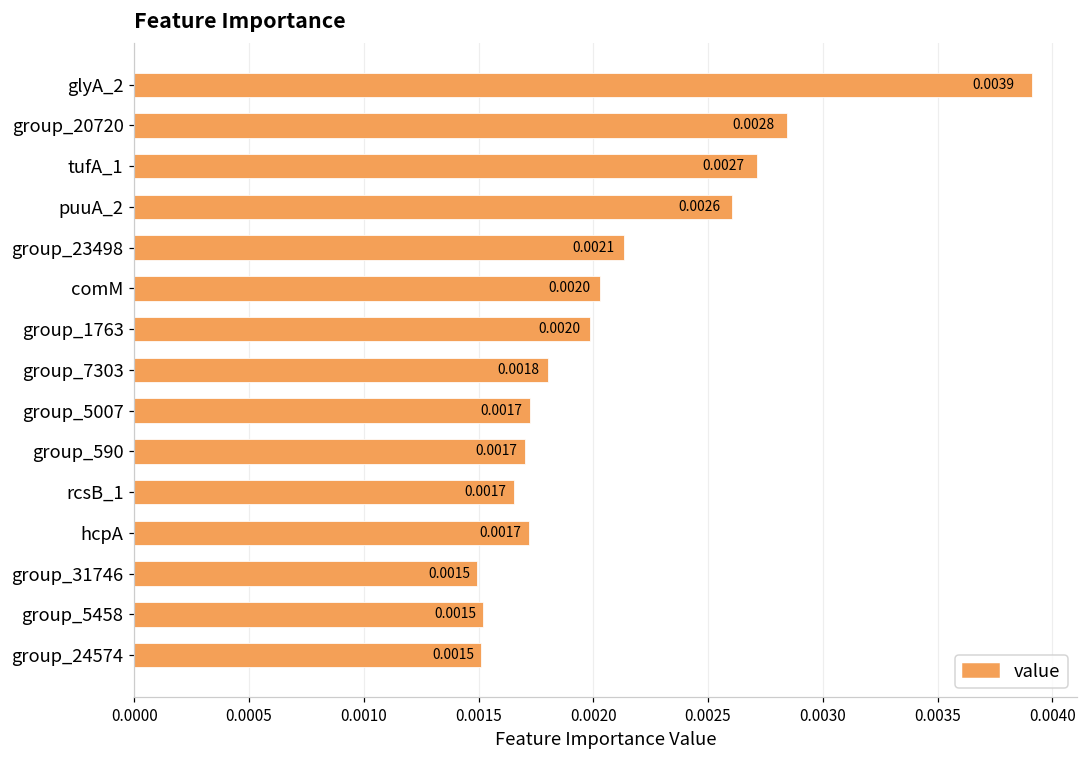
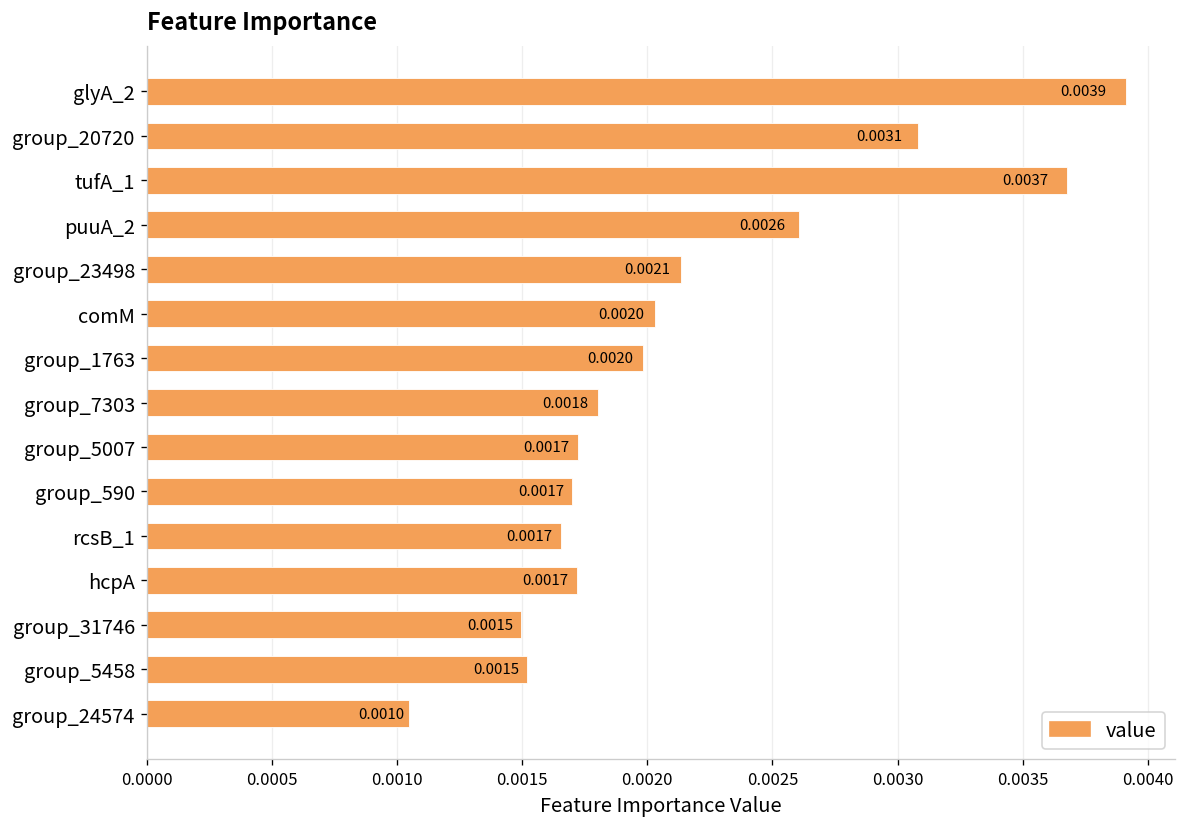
group_20720: 0.0028 -> 0.0031
tufA_1: 0.0027 -> 0.0037
group_24574: 0.0015 -> 0.0010
